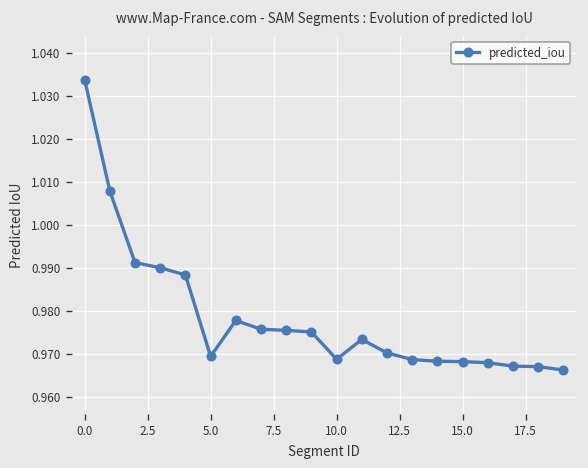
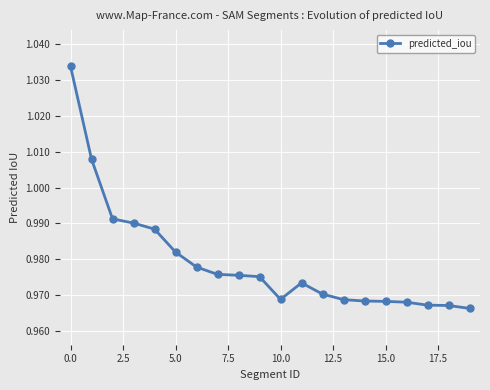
5.0: 0.970 -> 0.982
